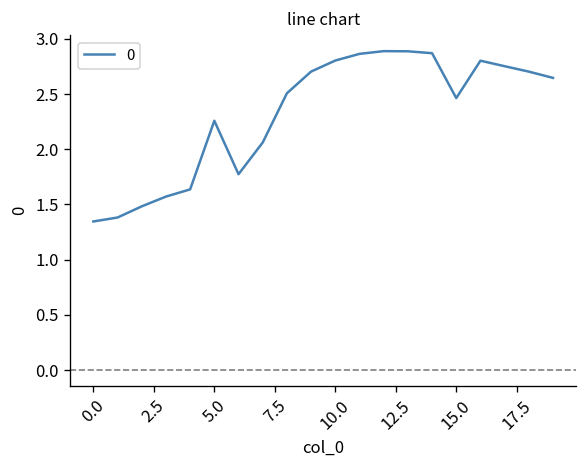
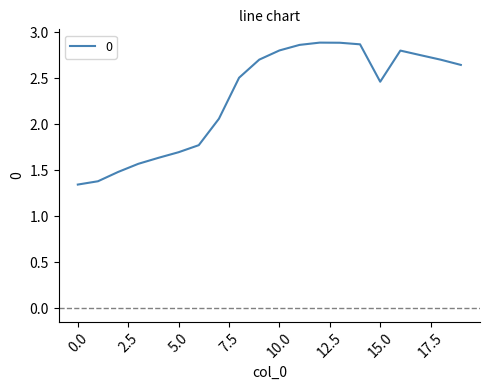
5.0: 2.3 -> 1.7
